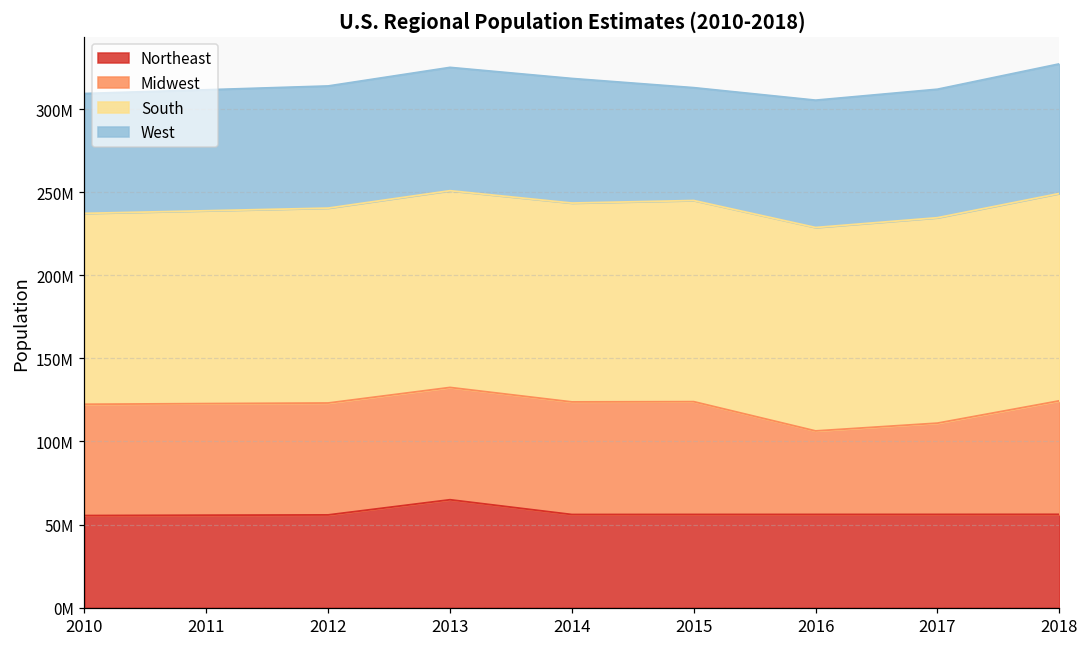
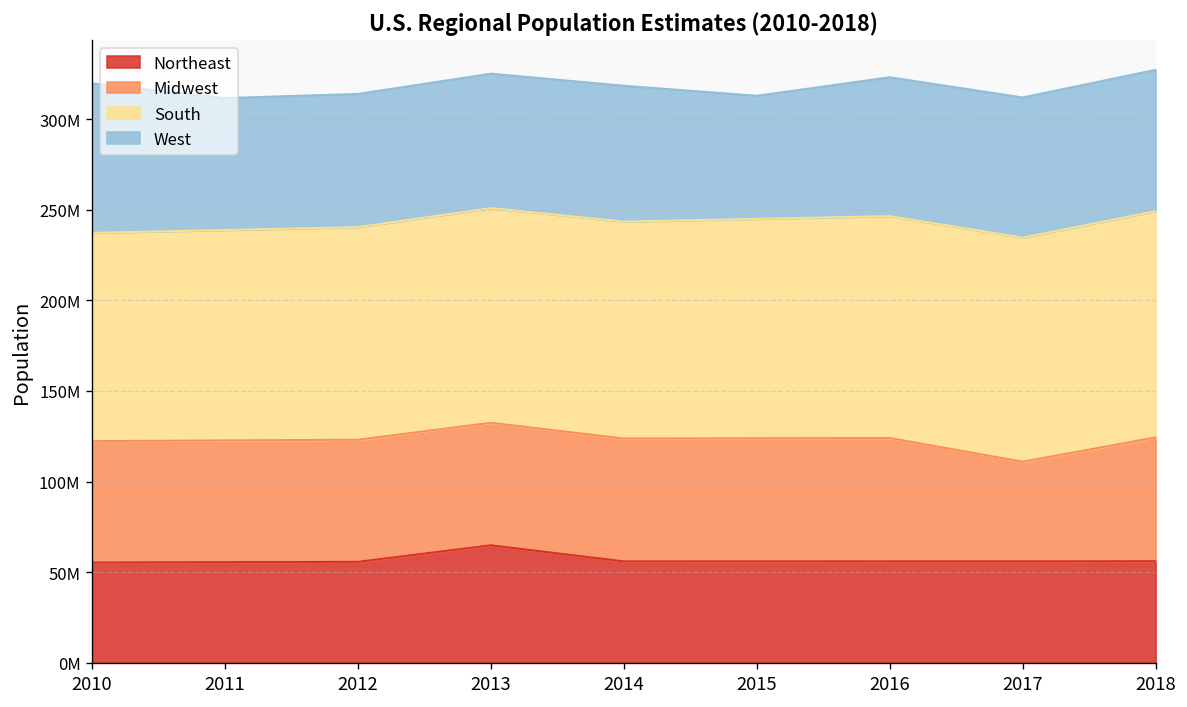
West, 2010: 72000000 -> 82000000
Midwest, 2016: 50000000 -> 68000000
